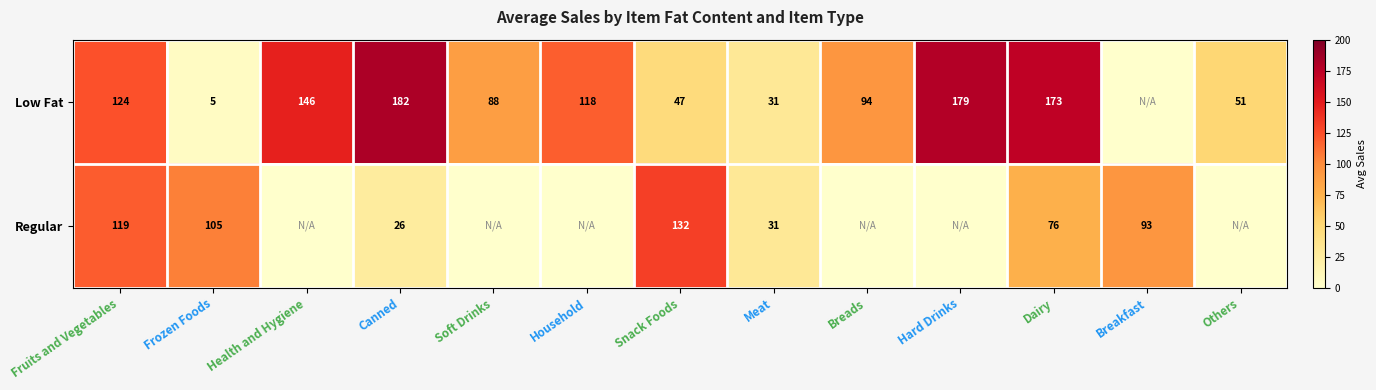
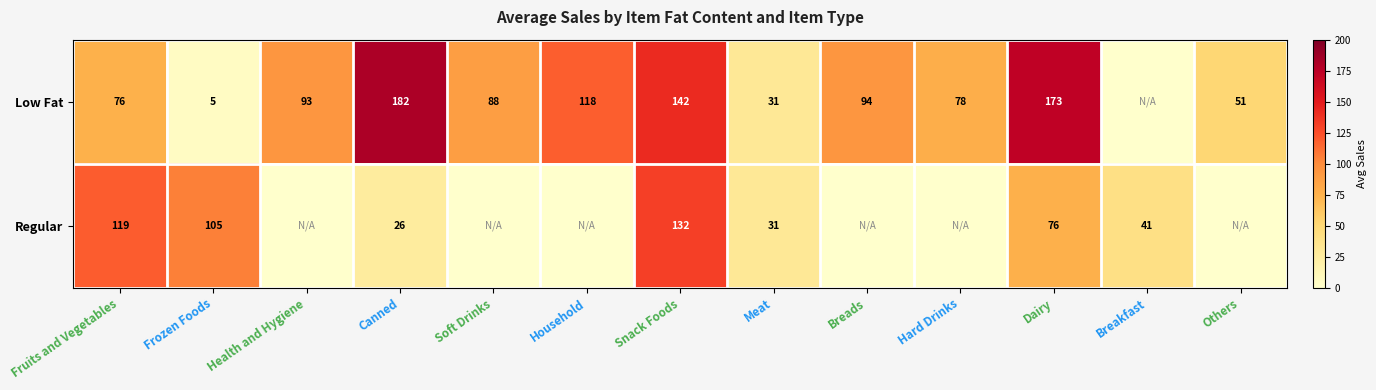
Low Fat, Fruits and Vegetables: 124 -> 76
Low Fat, Health and Hygiene: 146 -> 93
Low Fat, Snack Foods: 47 -> 142
Low Fat, Hard Drinks: 179 -> 78
Regular, Breakfast: 93 -> 41
